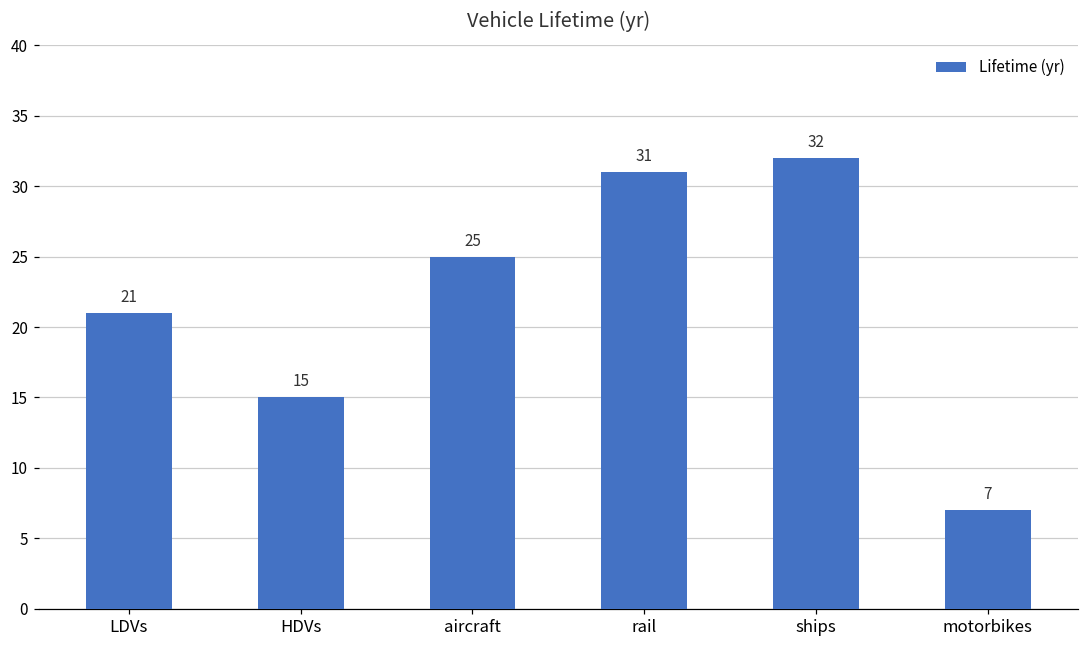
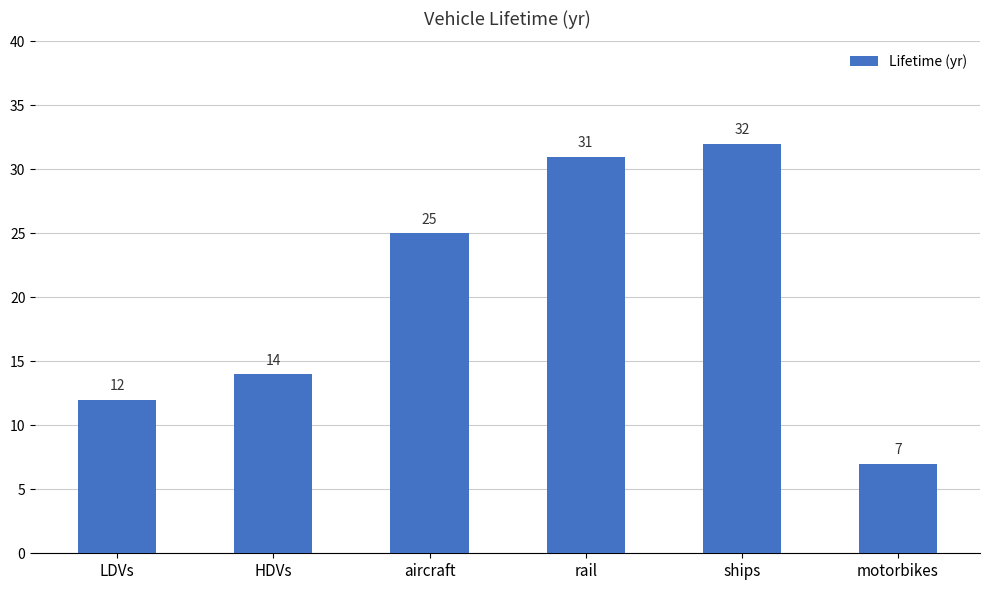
LDVs: 21 -> 12
HDVs: 15 -> 14
